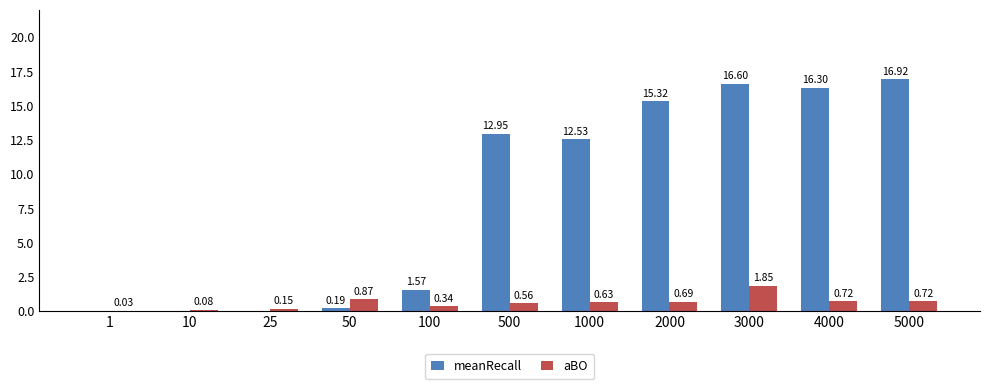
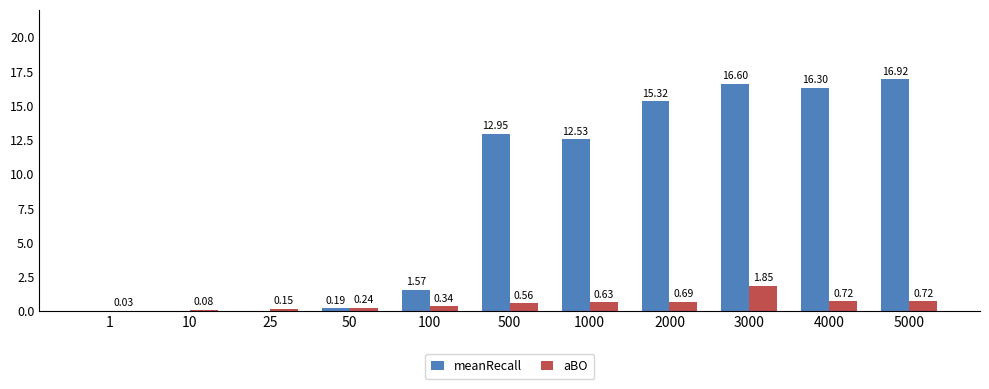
aBO, 50: 0.87 -> 0.24
